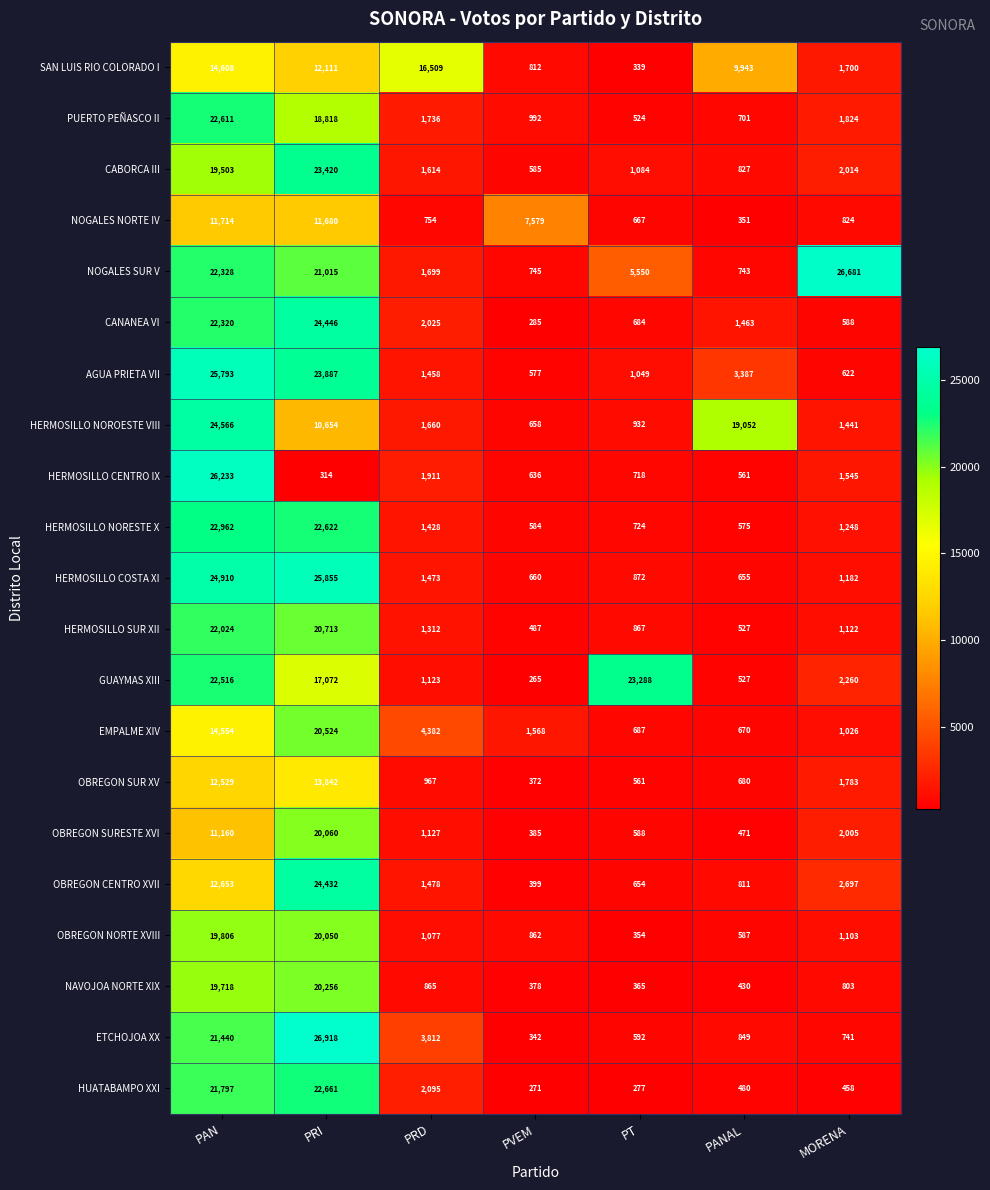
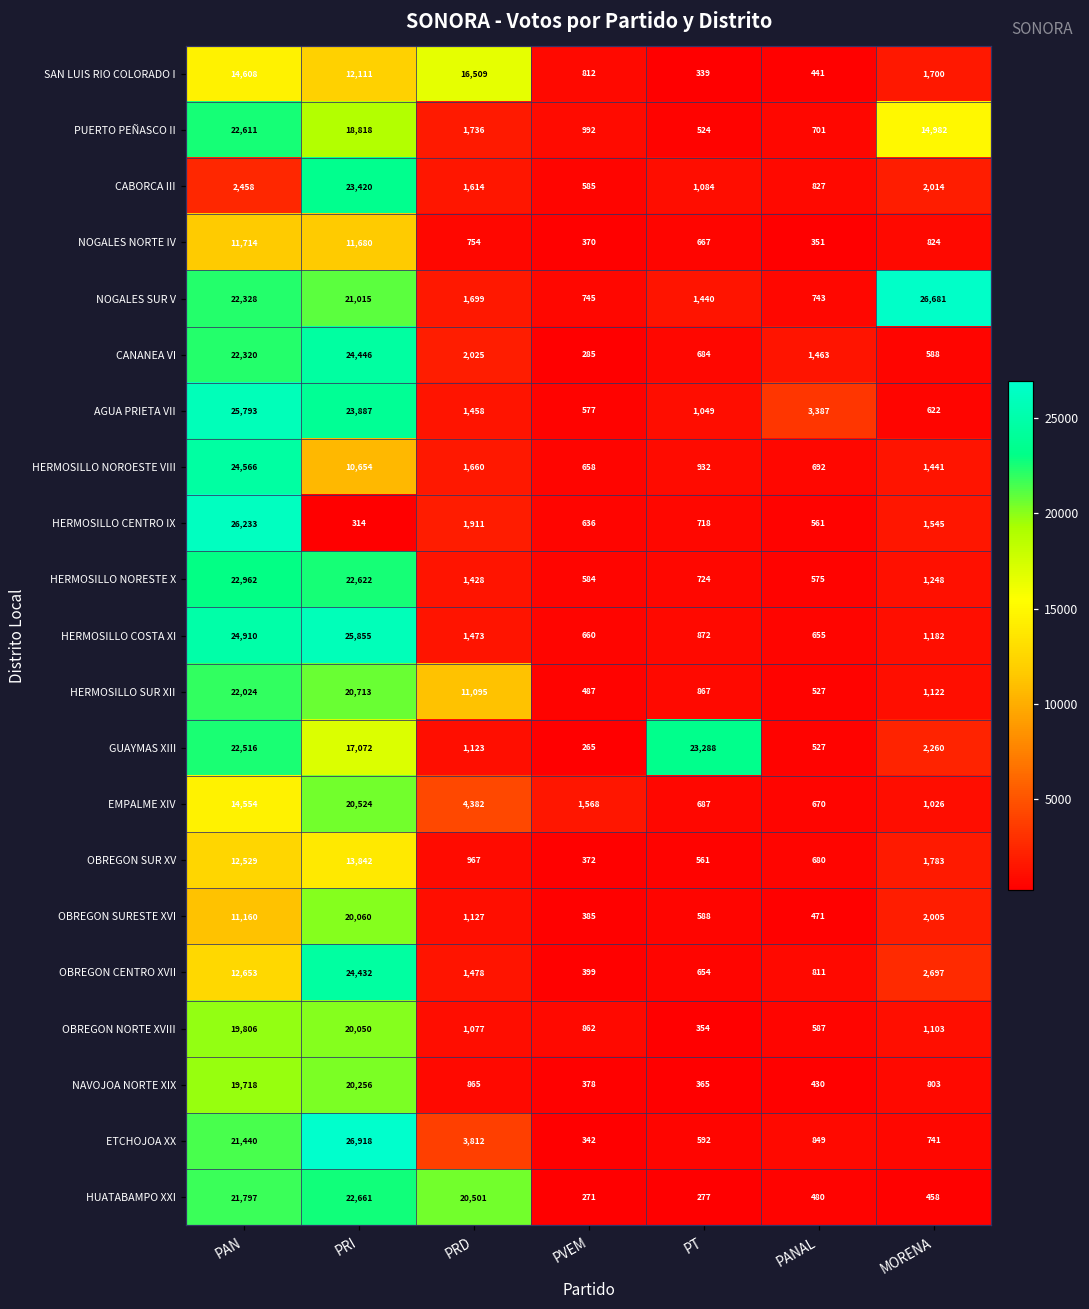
SAN LUIS RIO COLORADO I, PANAL: 9,943 -> 441
PUERTO PEÑASCO II, MORENA: 1,824 -> 14,982
CABORCA III, PAN: 19,503 -> 2,458
NOGALES NORTE IV, PVEM: 7,579 -> 370
NOGALES SUR V, PT: 5,550 -> 1,440
HERMOSILLO NOROESTE VIII, PANAL: 19,052 -> 692
HERMOSILLO SUR XII, PRD: 1,312 -> 11,095
HUATABAMPO XXI, PRD: 2,095 -> 20,501
